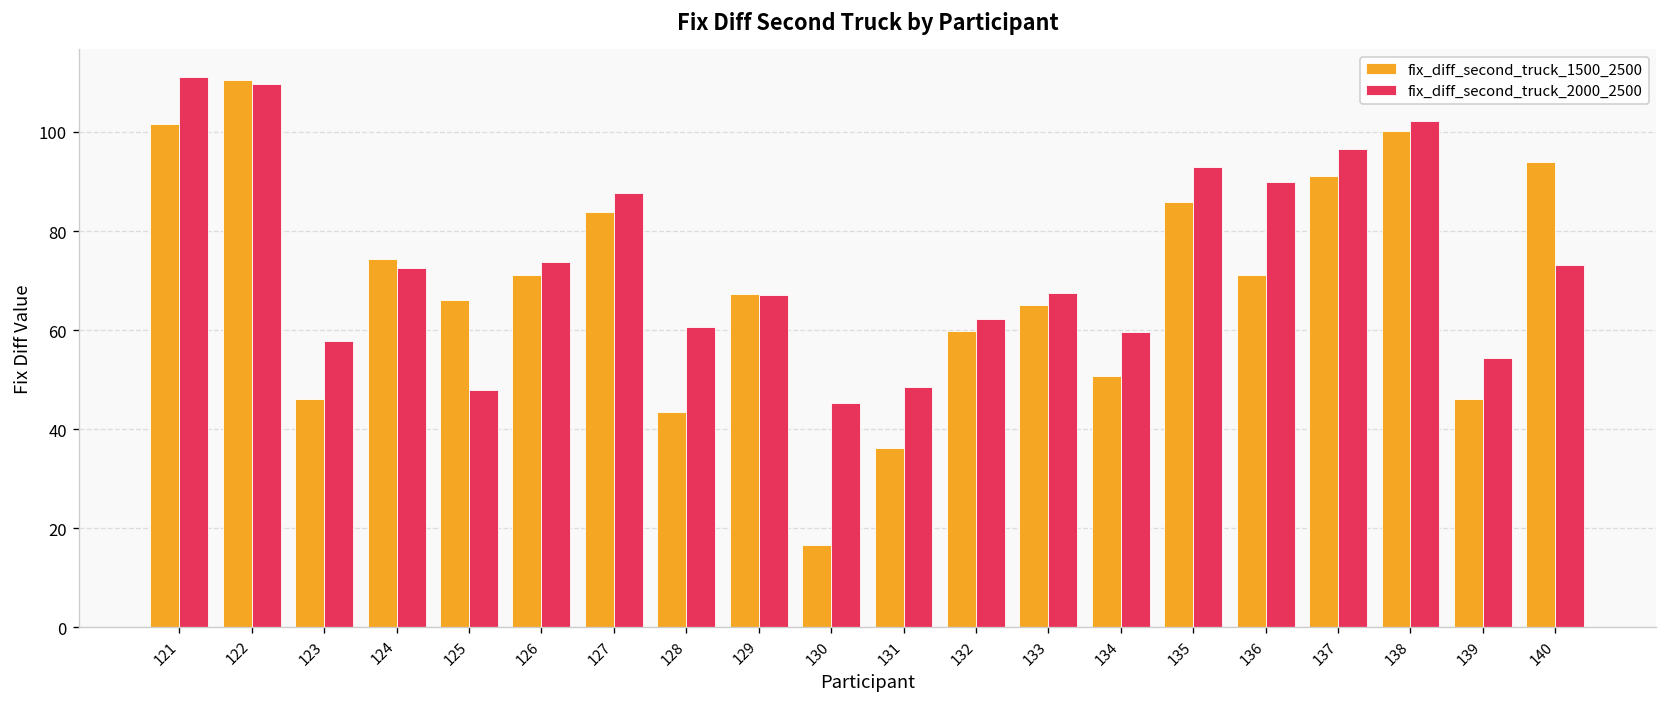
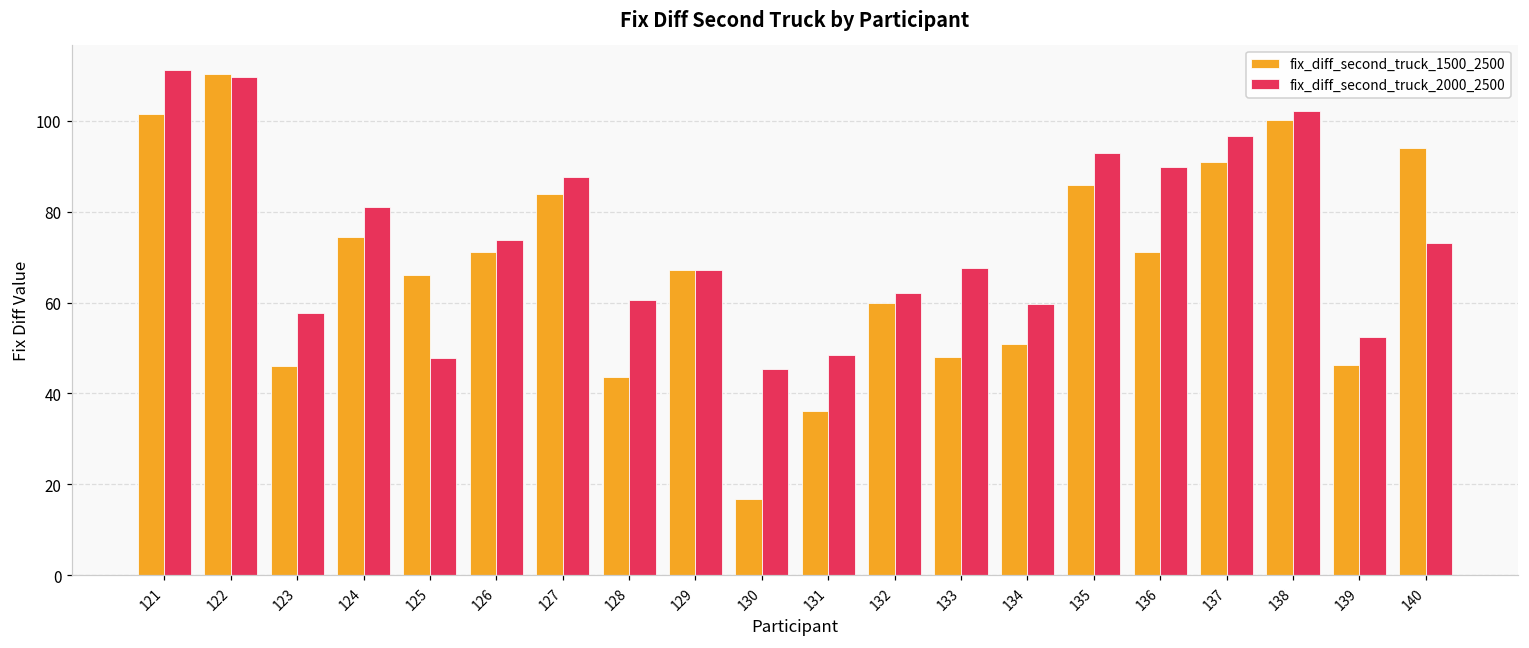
fix_diff_second_truck_2000_2500, 124: 73 -> 81
fix_diff_second_truck_1500_2500, 133: 65 -> 48
fix_diff_second_truck_2000_2500, 139: 54 -> 52
